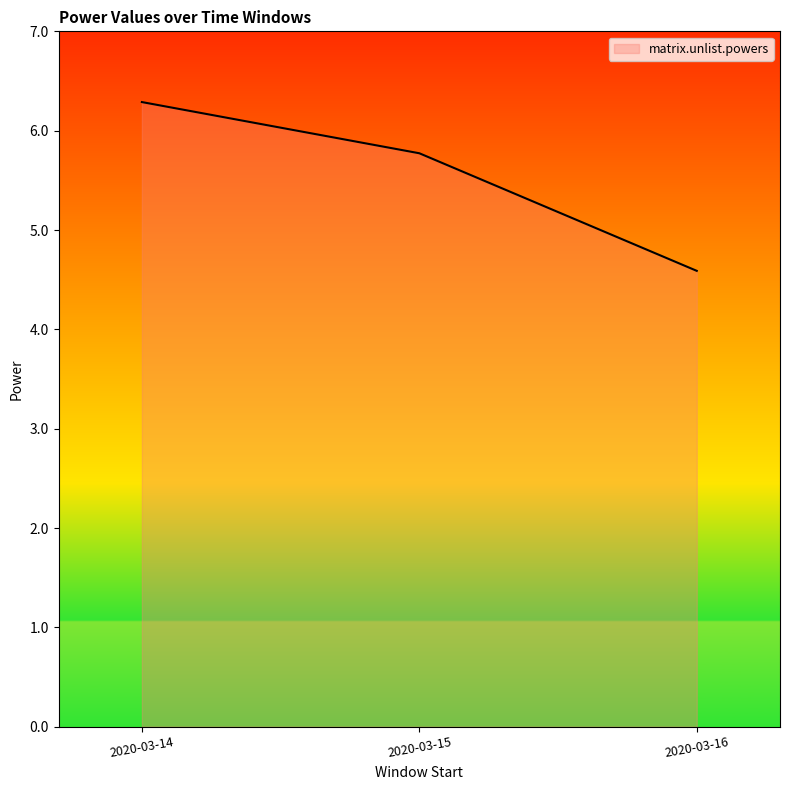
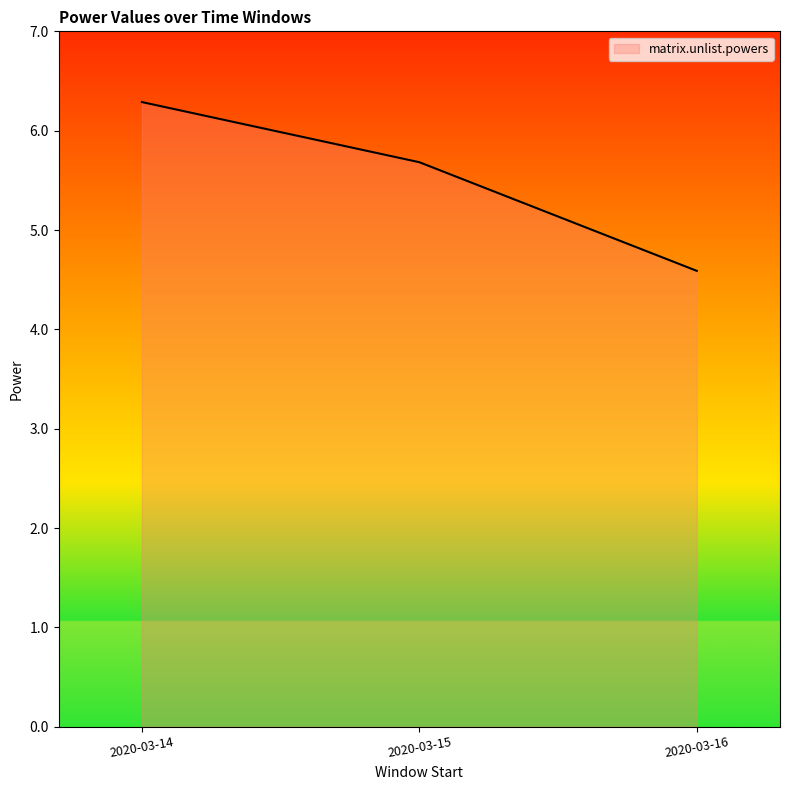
2020-03-15: 5.8 -> 5.7
